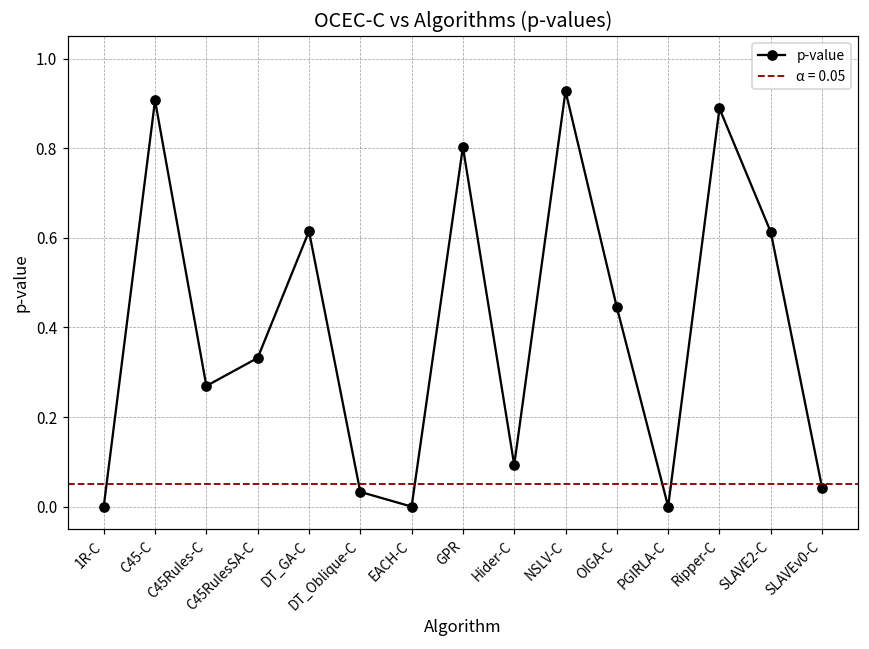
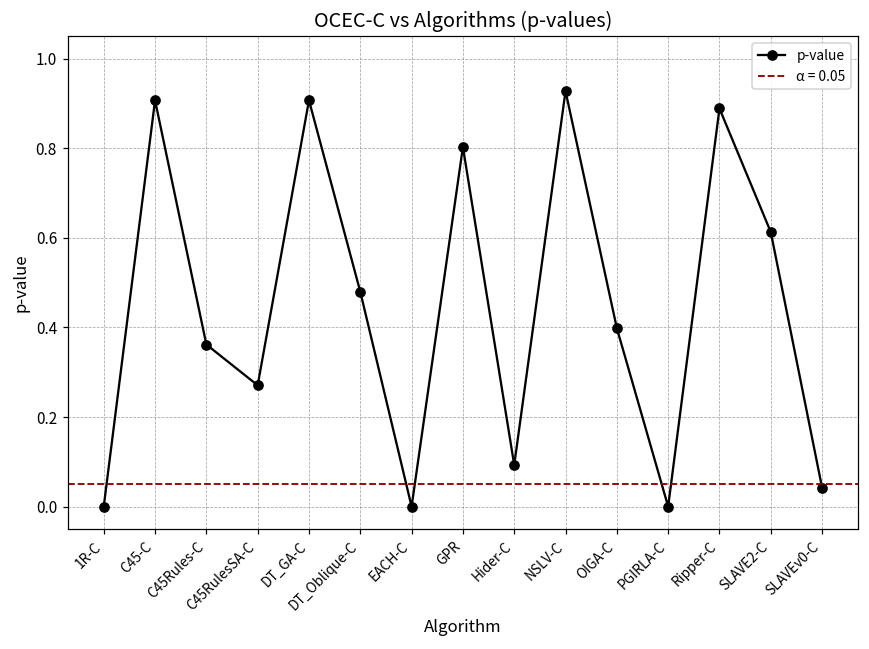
C45Rules-C: 0.27 -> 0.36
C45RulesSA-C: 0.33 -> 0.27
DT_GA-C: 0.61 -> 0.91
DT_Oblique-C: 0.03 -> 0.48
OIGA-C: 0.45 -> 0.40
